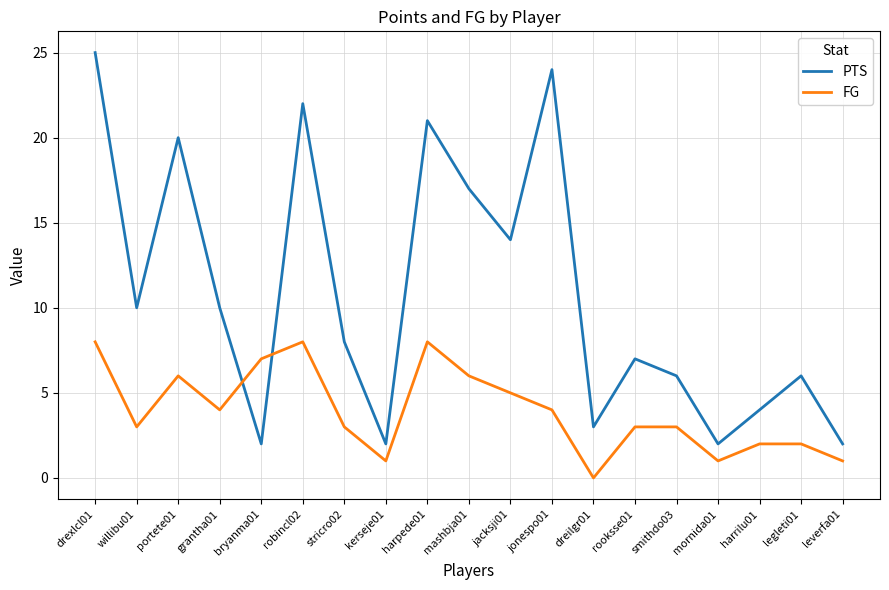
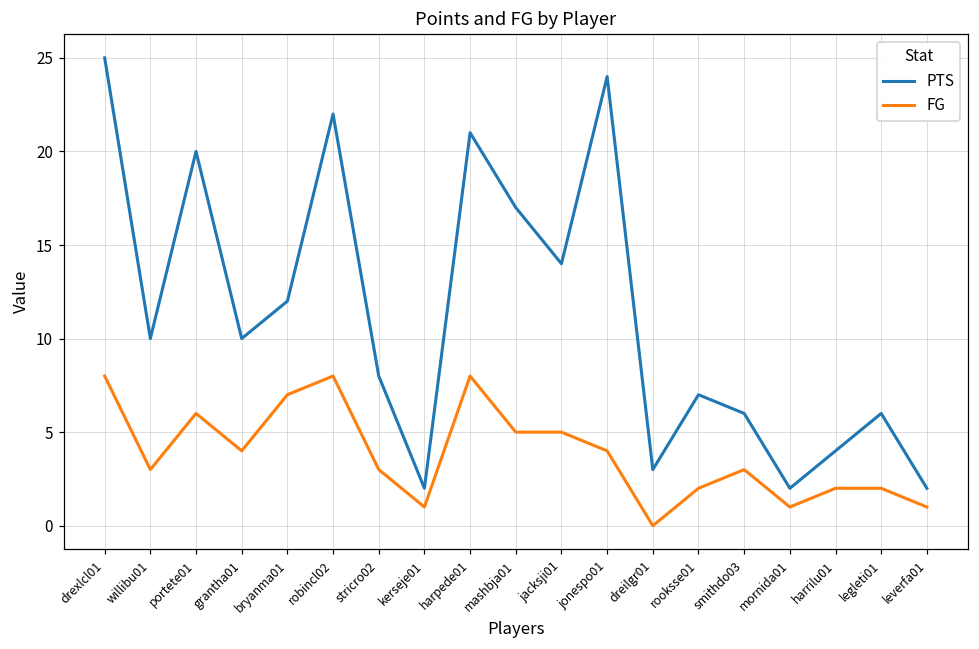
PTS, bryanma01: 2 -> 12
FG, mashbja01: 6 -> 5
FG, rooksse01: 3 -> 2
